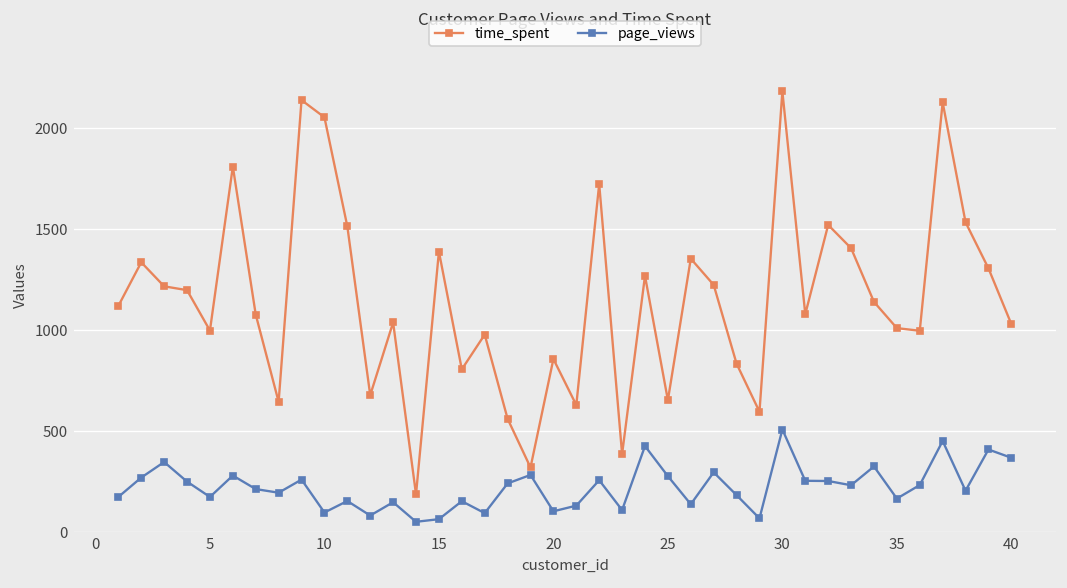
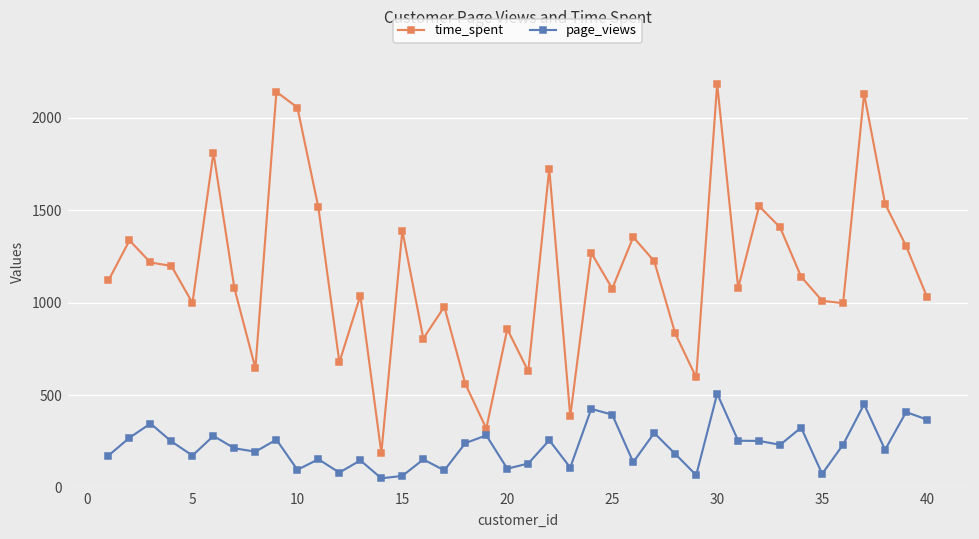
time_spent, 25: 650 -> 1080
page_views, 25: 280 -> 400
page_views, 35: 170 -> 80
